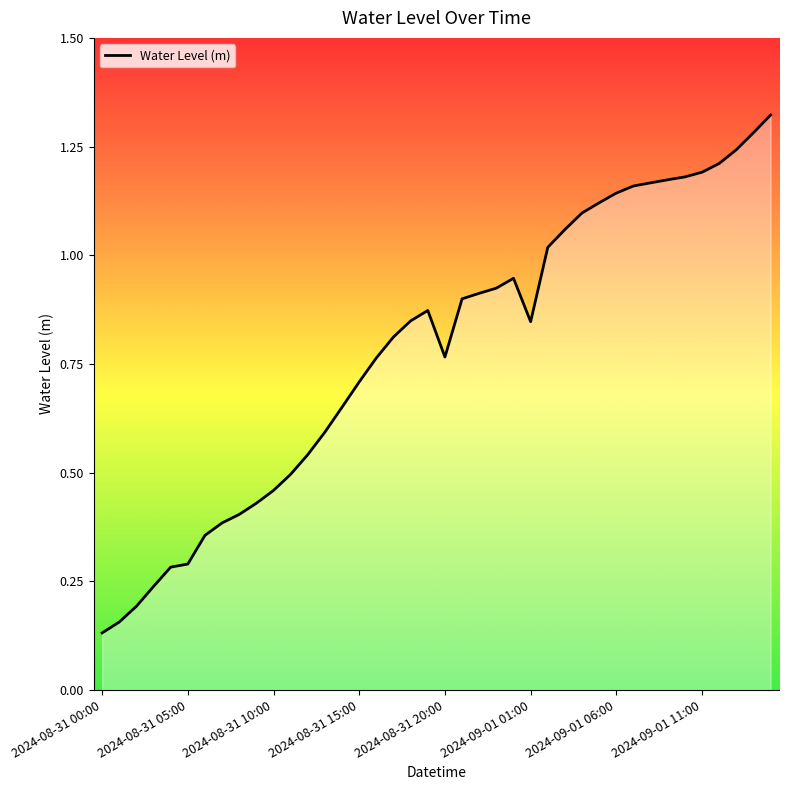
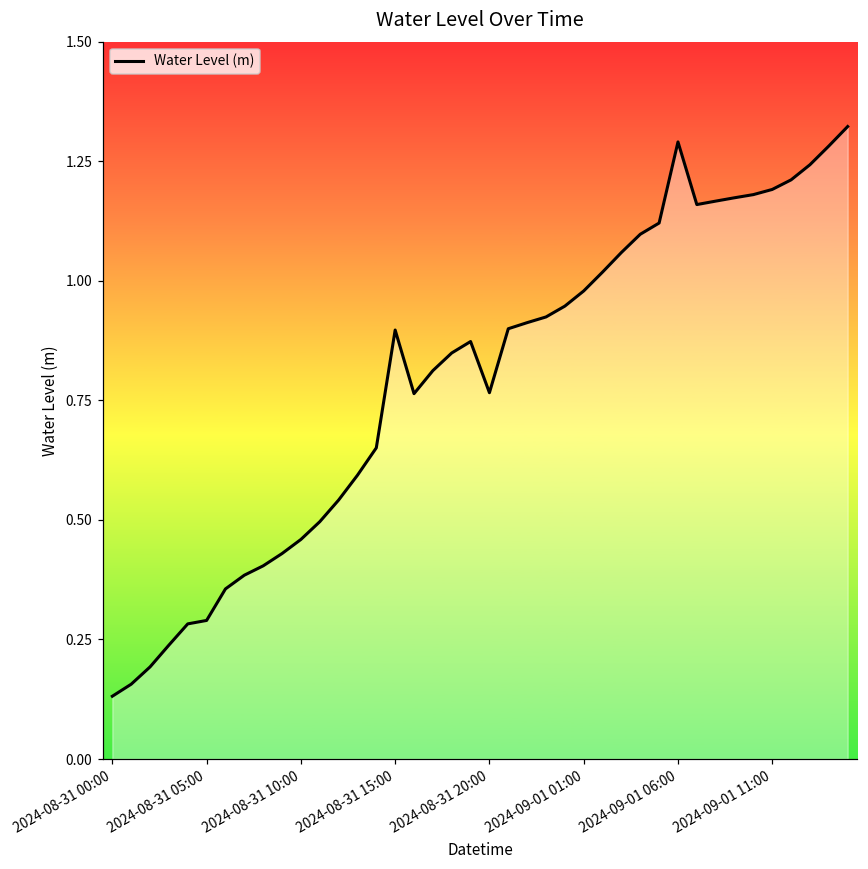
2024-08-31 15:00: 0.71 -> 0.90
2024-09-01 01:00: 0.85 -> 0.98
2024-09-01 06:00: 1.14 -> 1.29
